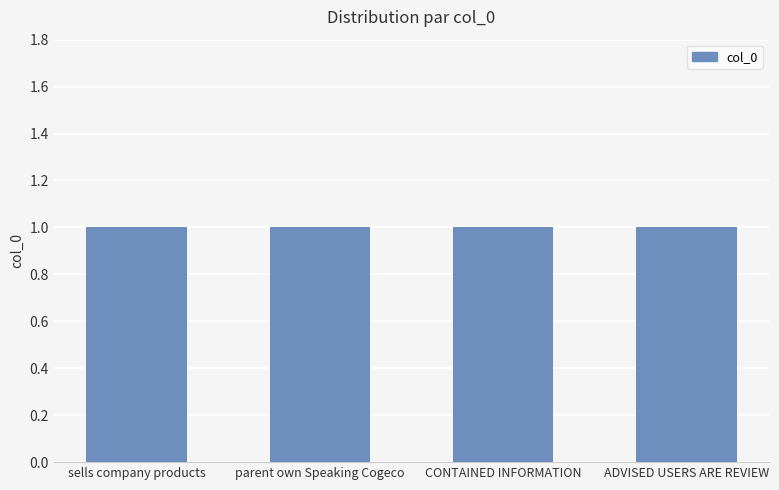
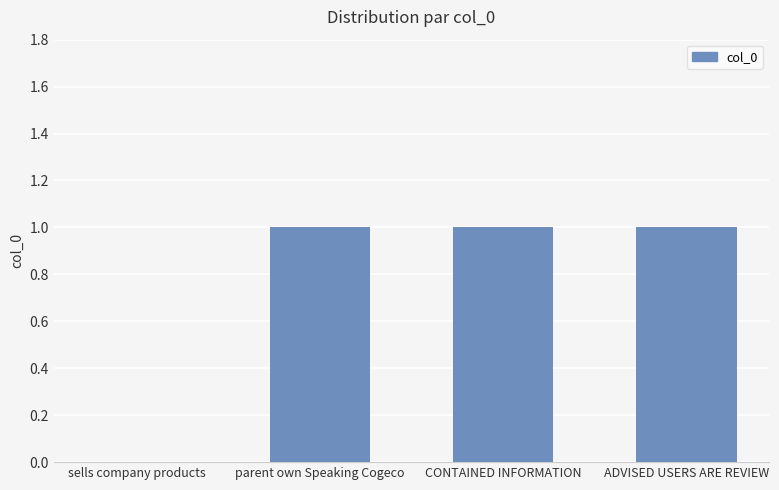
sells company products: 1 -> 0
